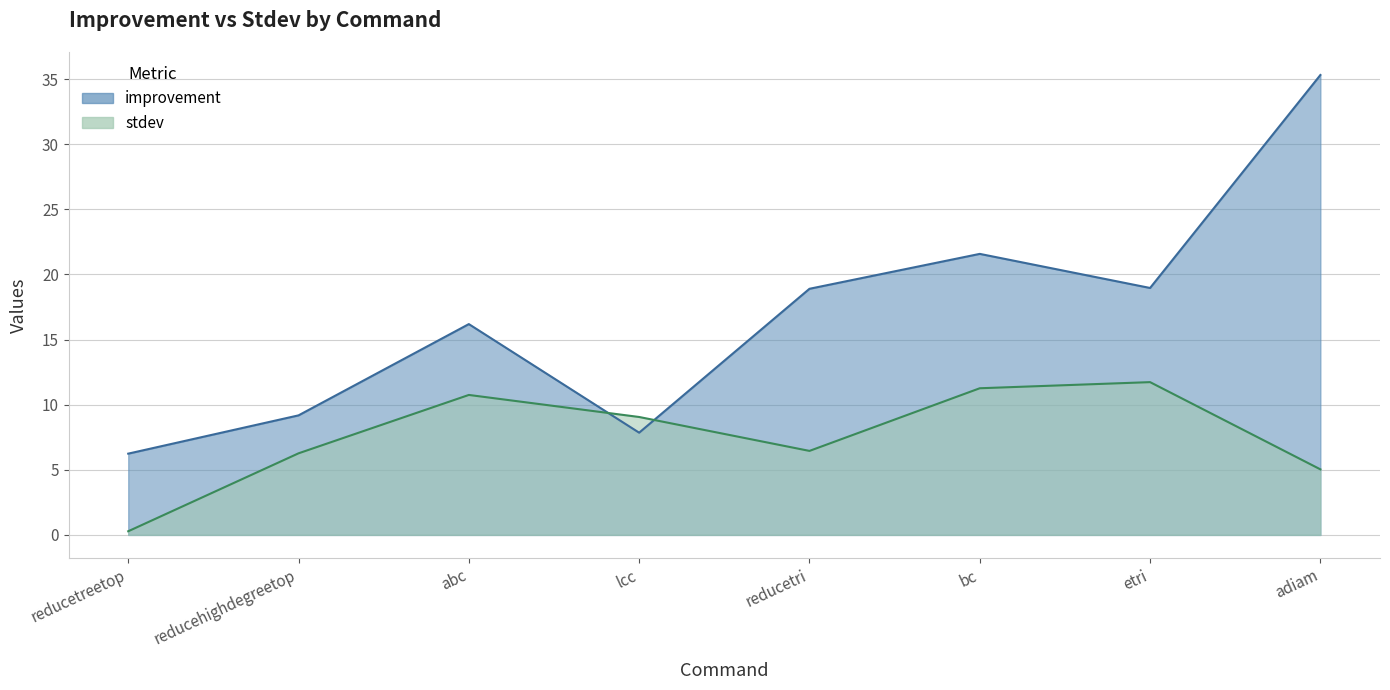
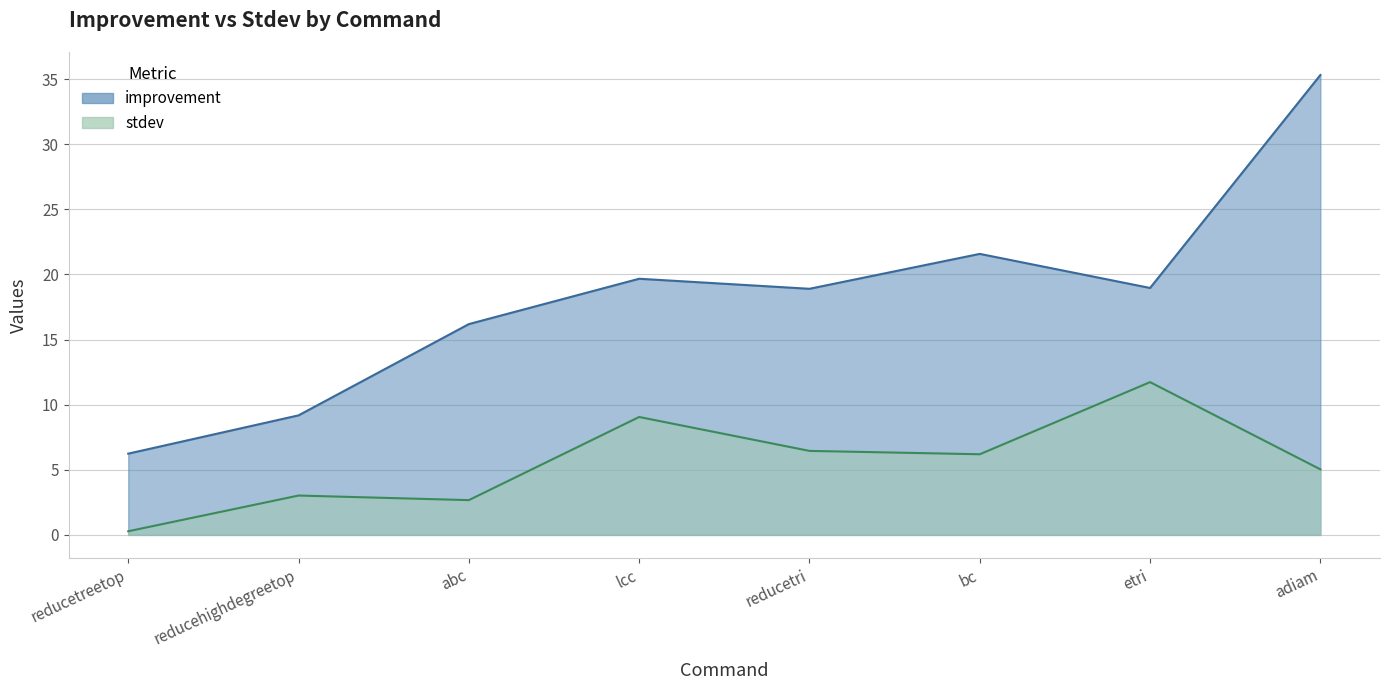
stdev, reducehighdegreetop: 6.3 -> 3.0
stdev, abc: 10.7 -> 2.7
improvement, lcc: 7.8 -> 19.7
stdev, bc: 11.3 -> 6.2
